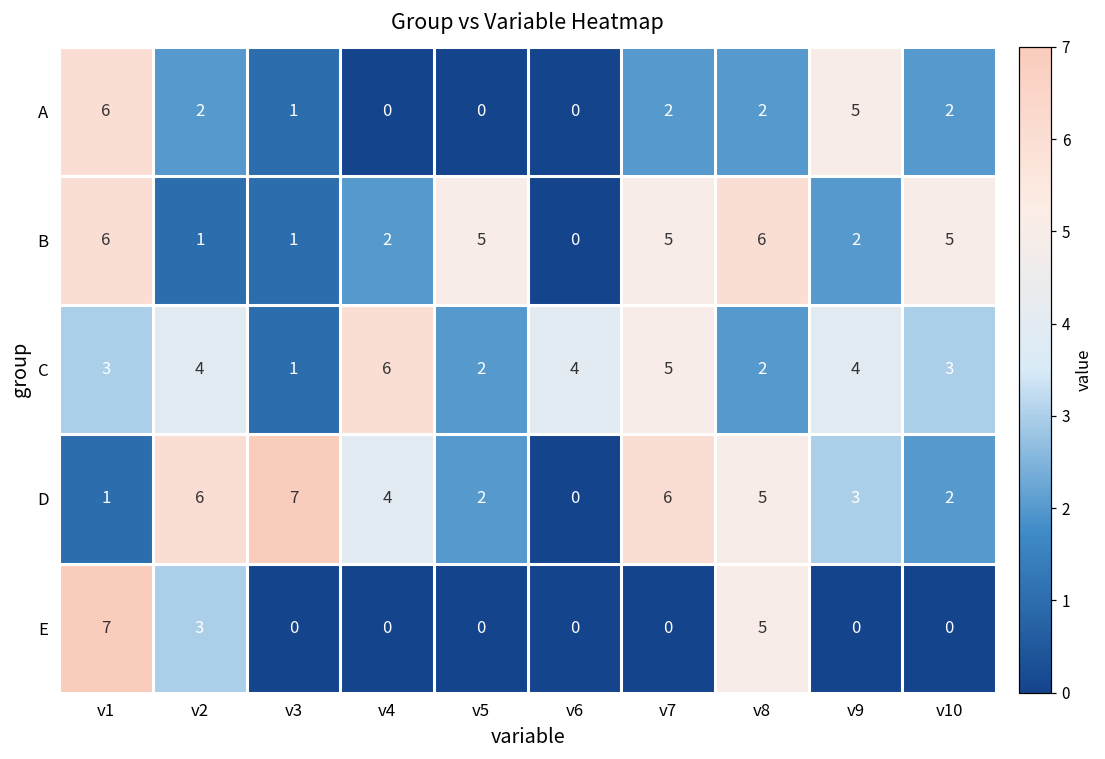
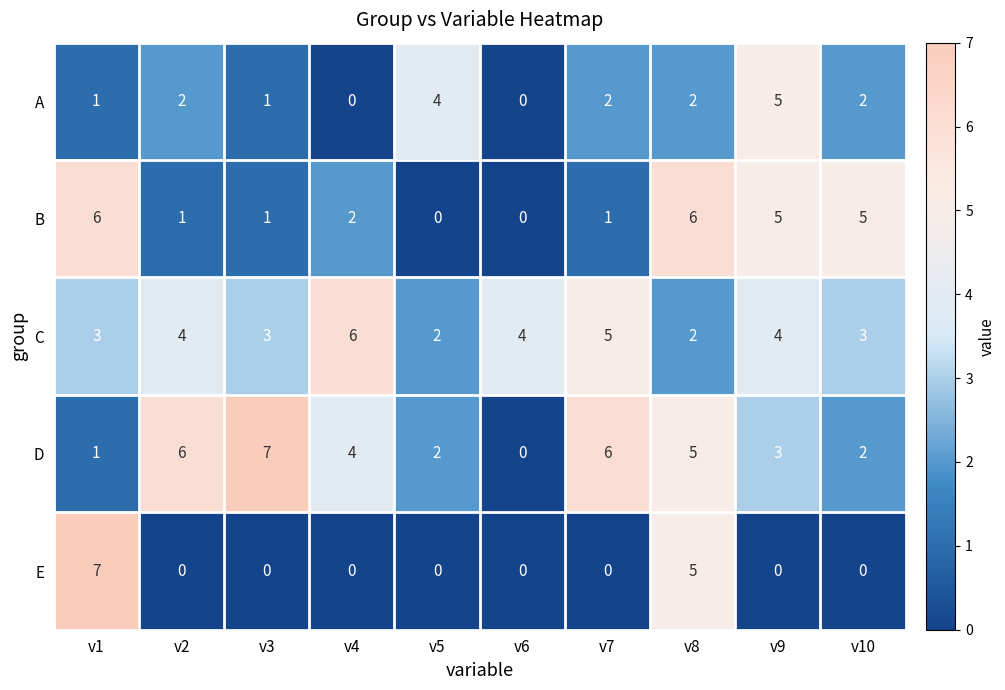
A, v1: 6 -> 1
A, v5: 0 -> 4
B, v5: 5 -> 0
B, v7: 5 -> 1
B, v9: 2 -> 5
C, v3: 1 -> 3
E, v2: 3 -> 0
